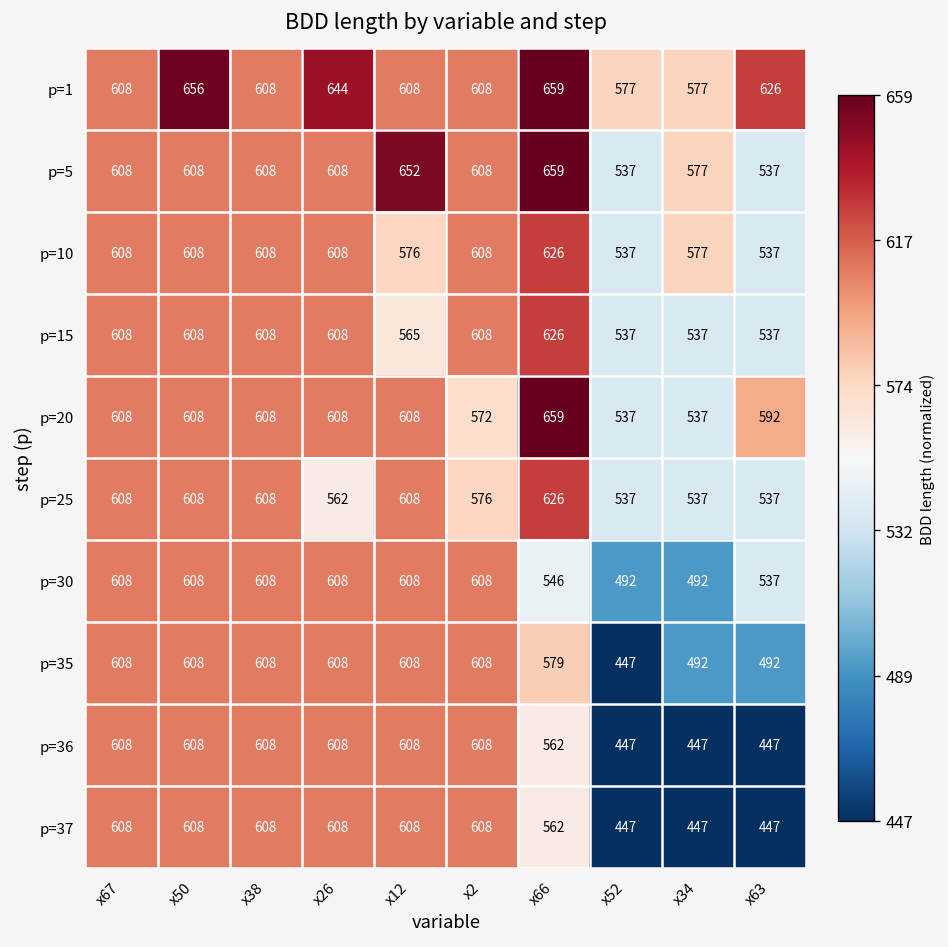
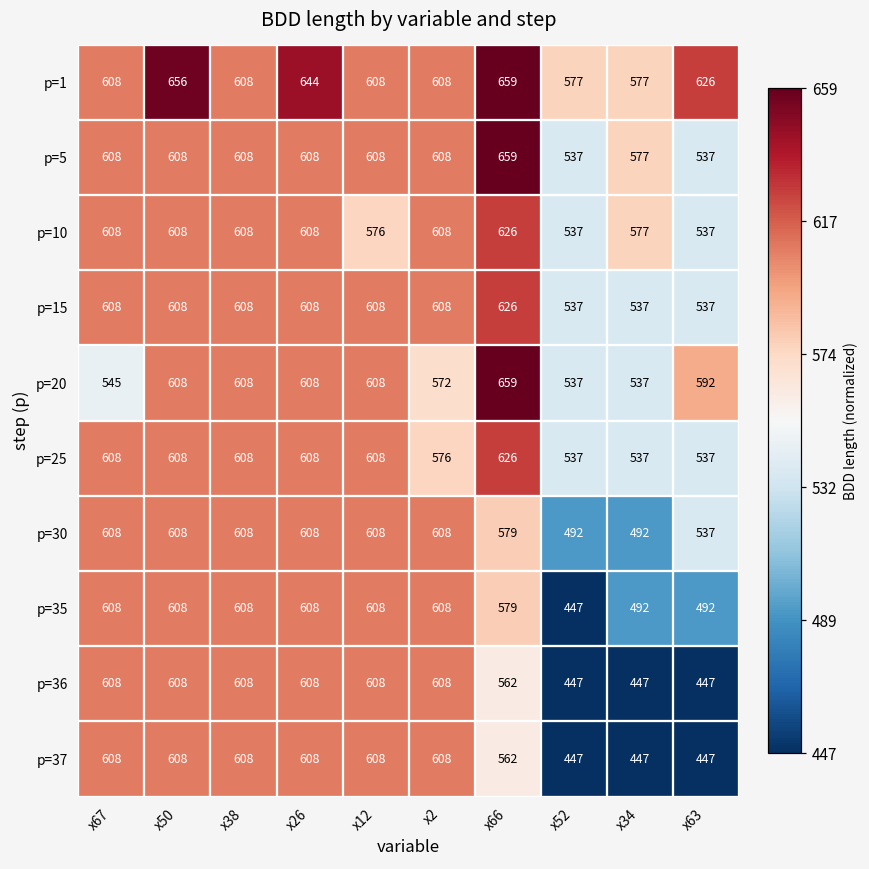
p=5, x12: 652 -> 608
p=15, x12: 565 -> 608
p=20, x67: 608 -> 545
p=25, x26: 562 -> 608
p=30, x66: 546 -> 579
